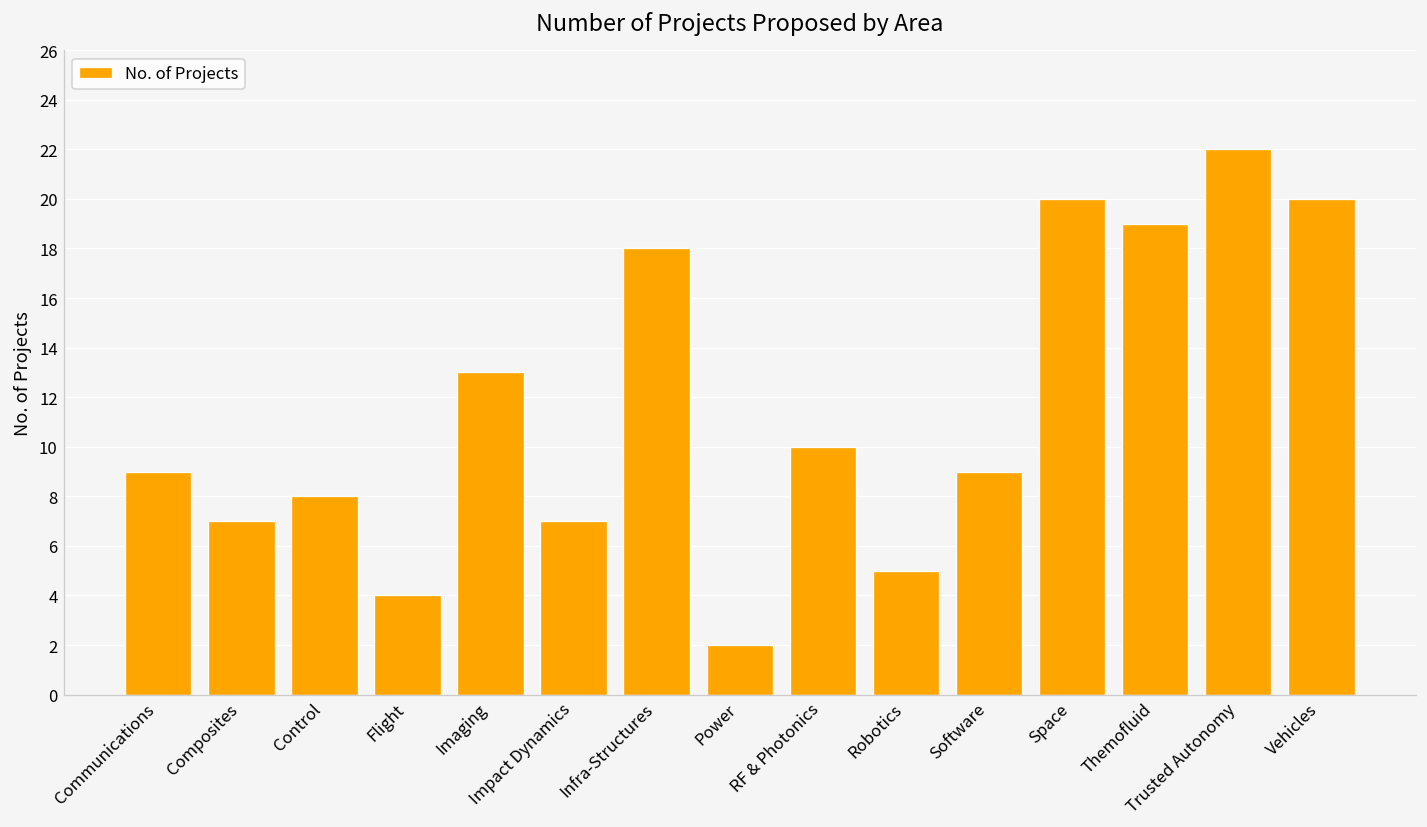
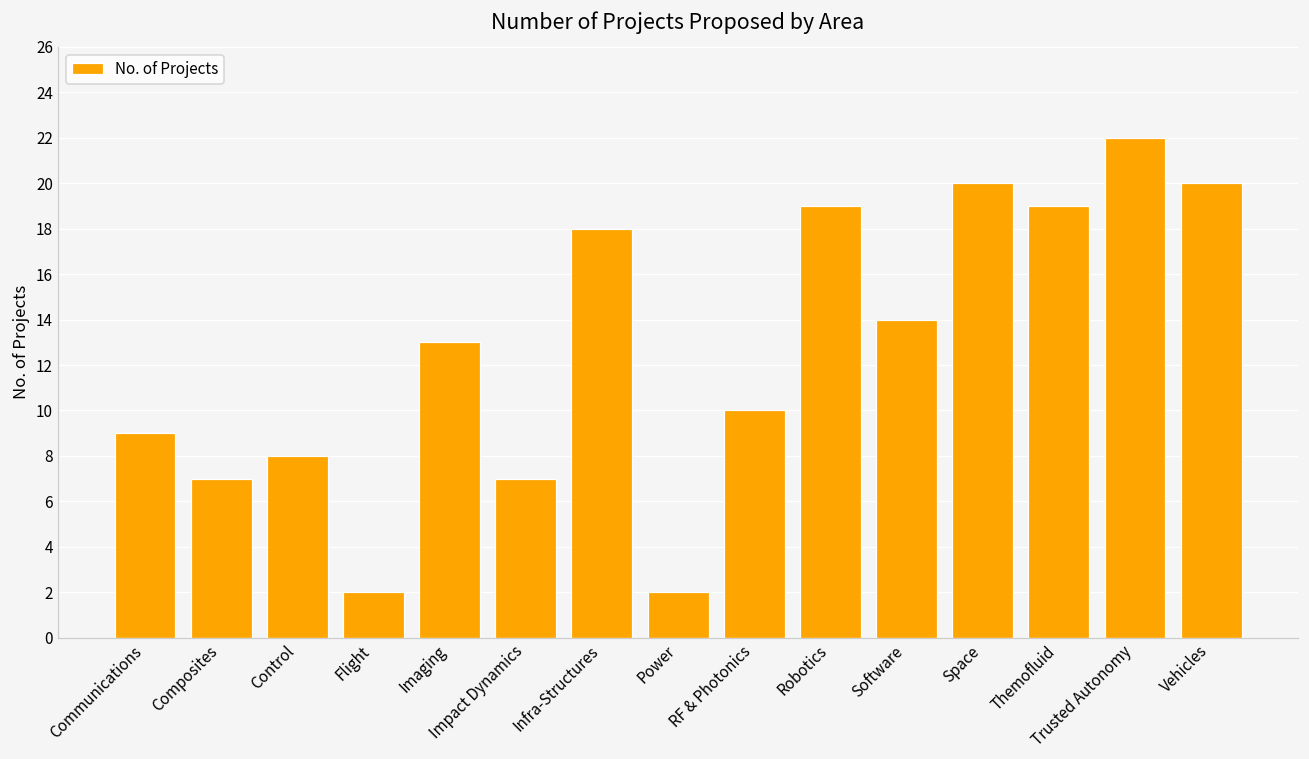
Flight: 4 -> 2
Robotics: 5 -> 19
Software: 9 -> 14
